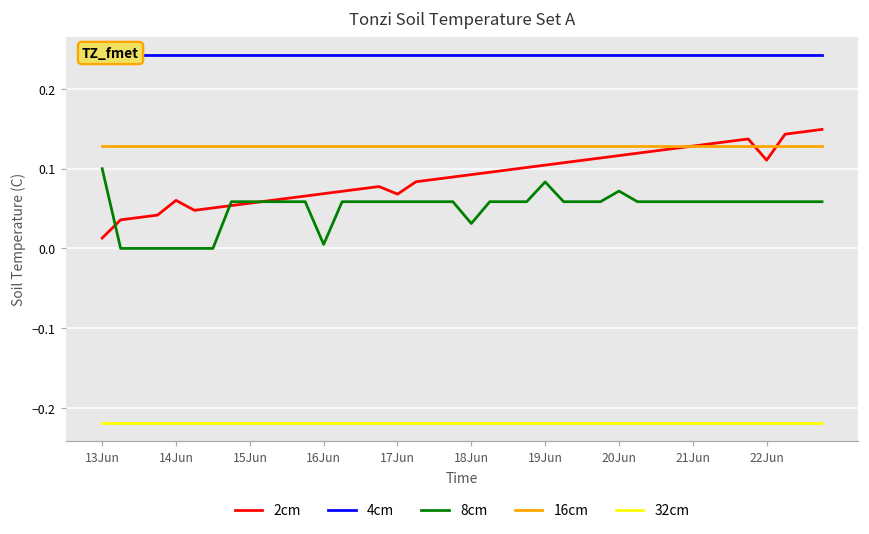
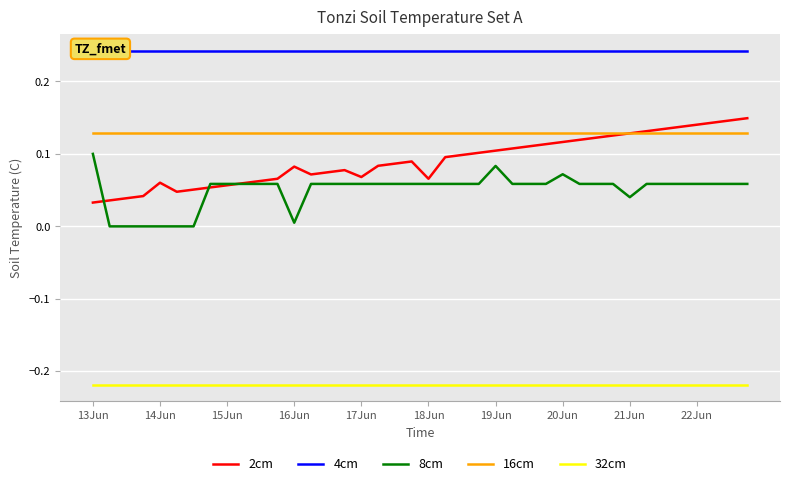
2cm, 13Jun: 0.01 -> 0.03
2cm, 16Jun: 0.07 -> 0.08
2cm, 18Jun: 0.09 -> 0.07
8cm, 18Jun: 0.03 -> 0.06
8cm, 21Jun: 0.06 -> 0.04
2cm, 22Jun: 0.11 -> 0.14
